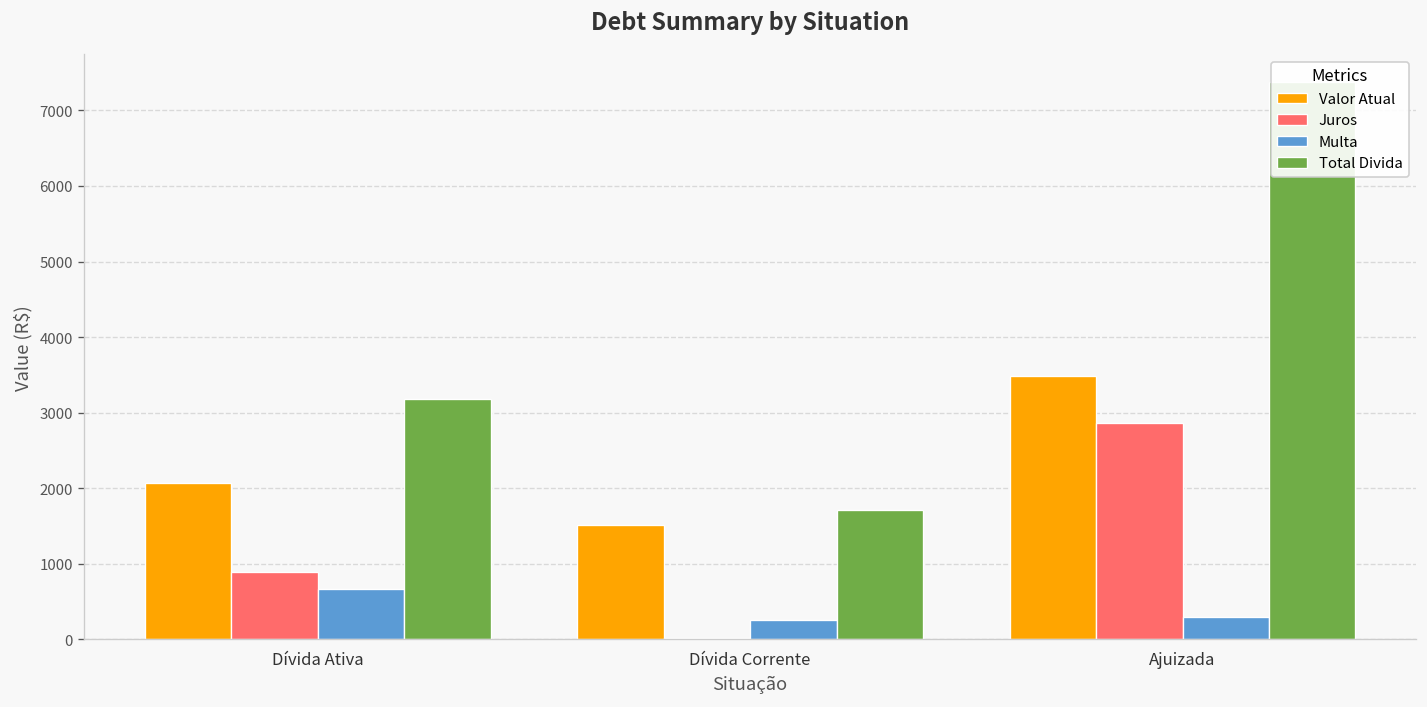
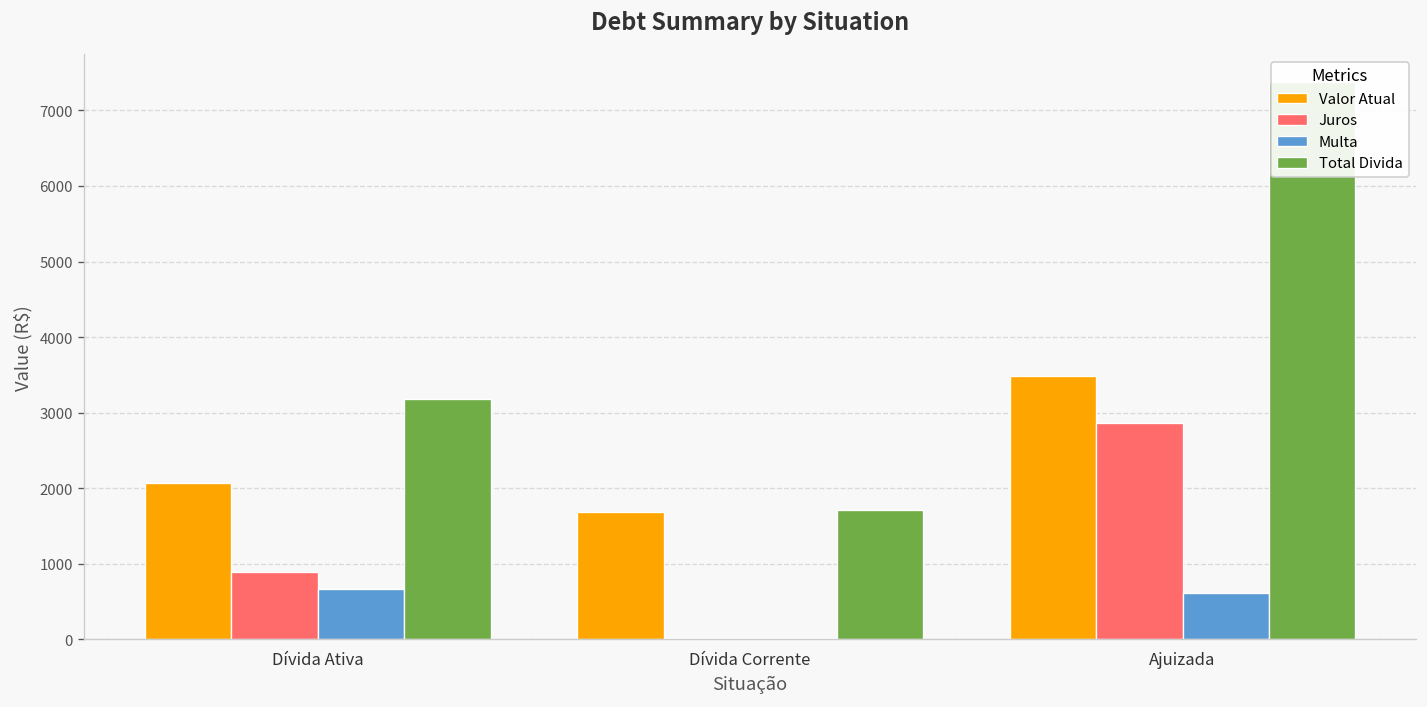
Valor Atual, Dívida Corrente: 1500 -> 1700
Multa, Dívida Corrente: 300 -> 0
Multa, Ajuizada: 300 -> 600
